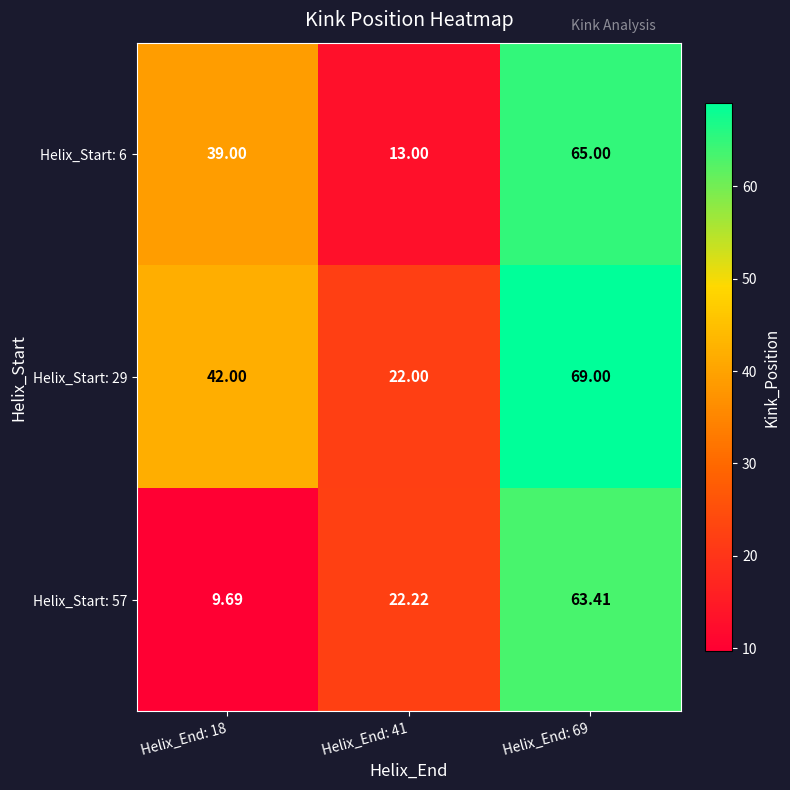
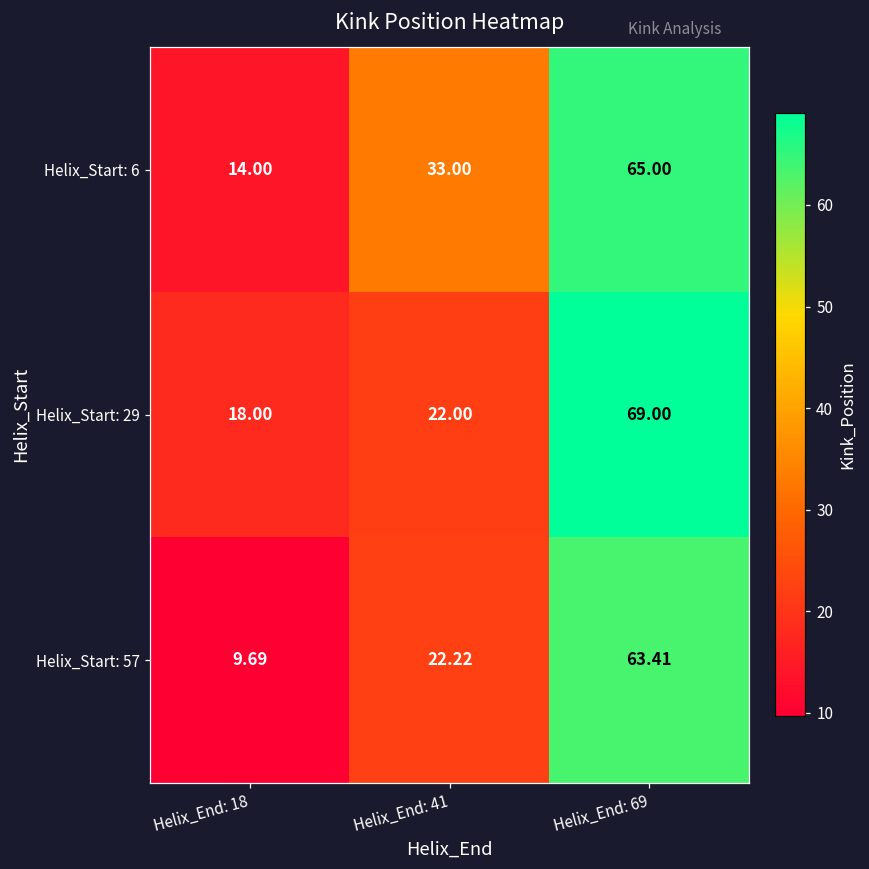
Helix_Start: 6, Helix_End: 18: 39.00 -> 14.00
Helix_Start: 6, Helix_End: 41: 13.00 -> 33.00
Helix_Start: 29, Helix_End: 18: 42.00 -> 18.00
